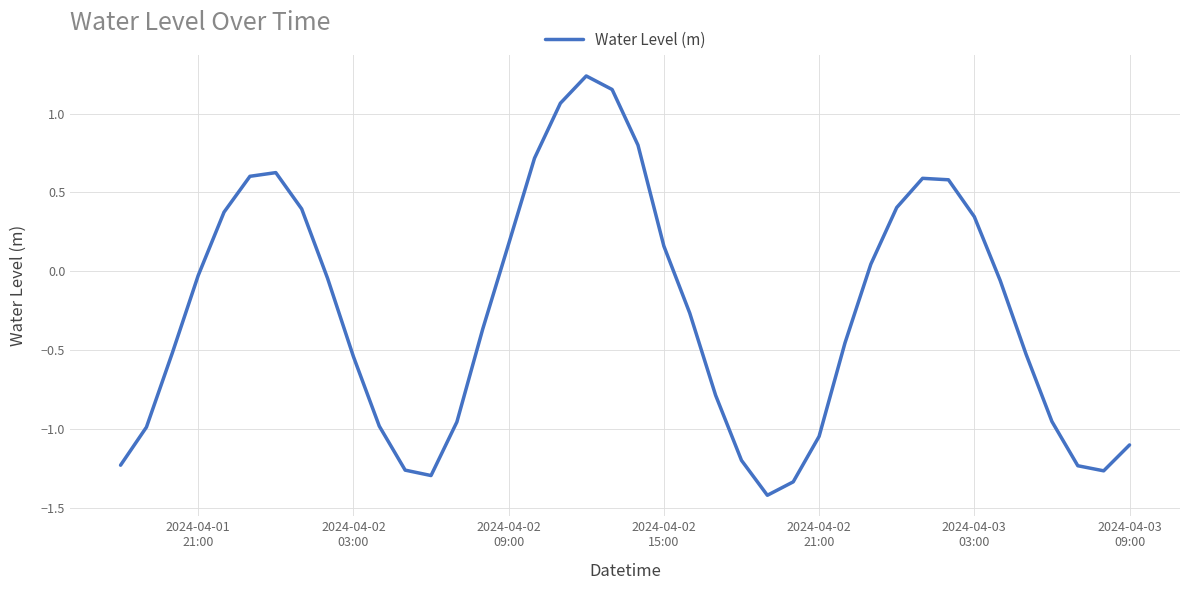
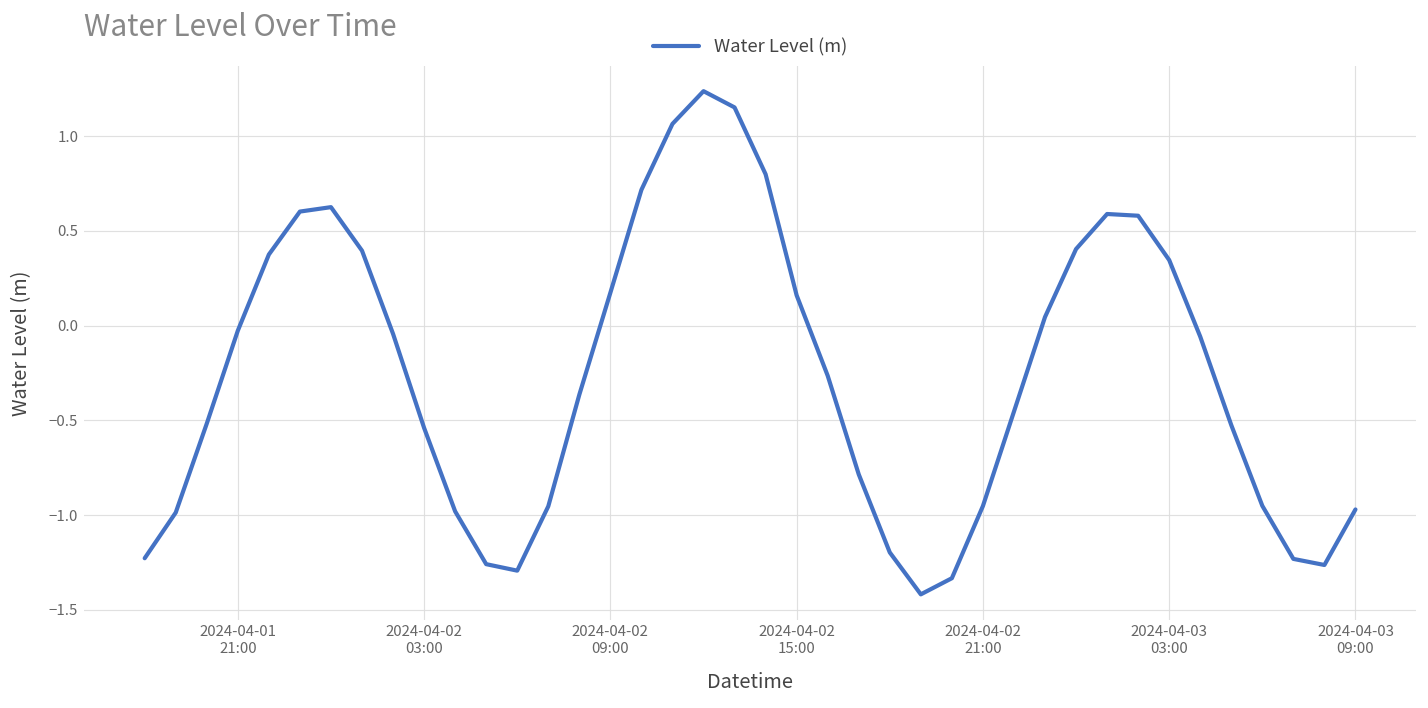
2024-04-02 21:00: -1.04 -> -0.95
2024-04-03 09:00: -1.10 -> -0.97
